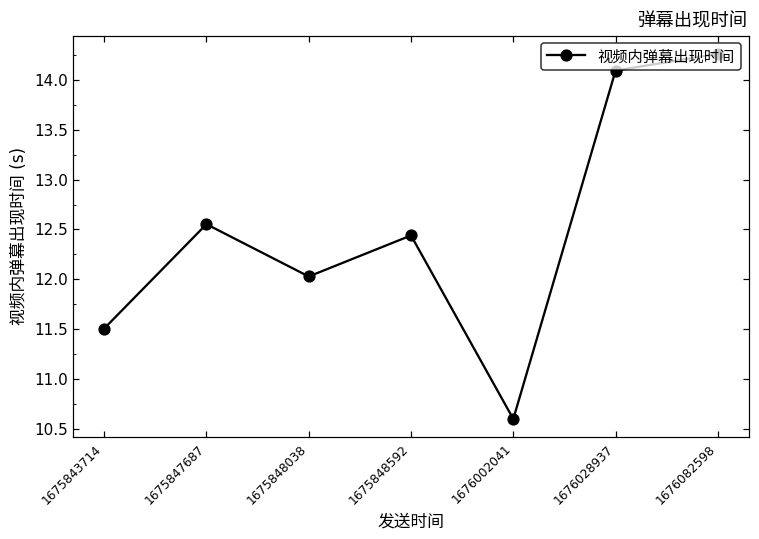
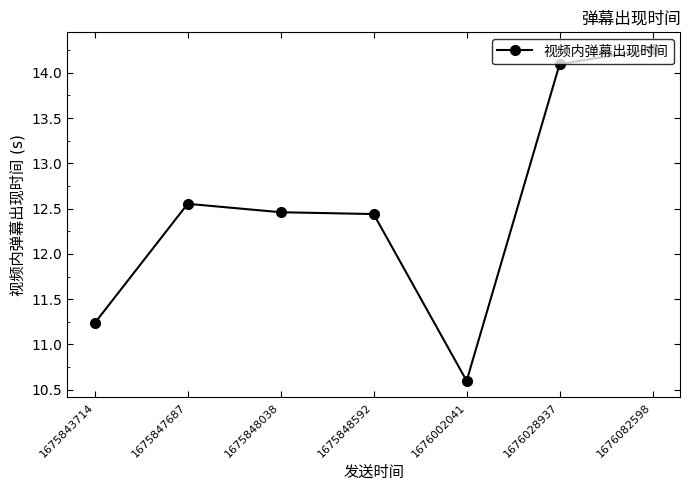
1675843714: 11.5 -> 11.2
1675848038: 12.0 -> 12.5
